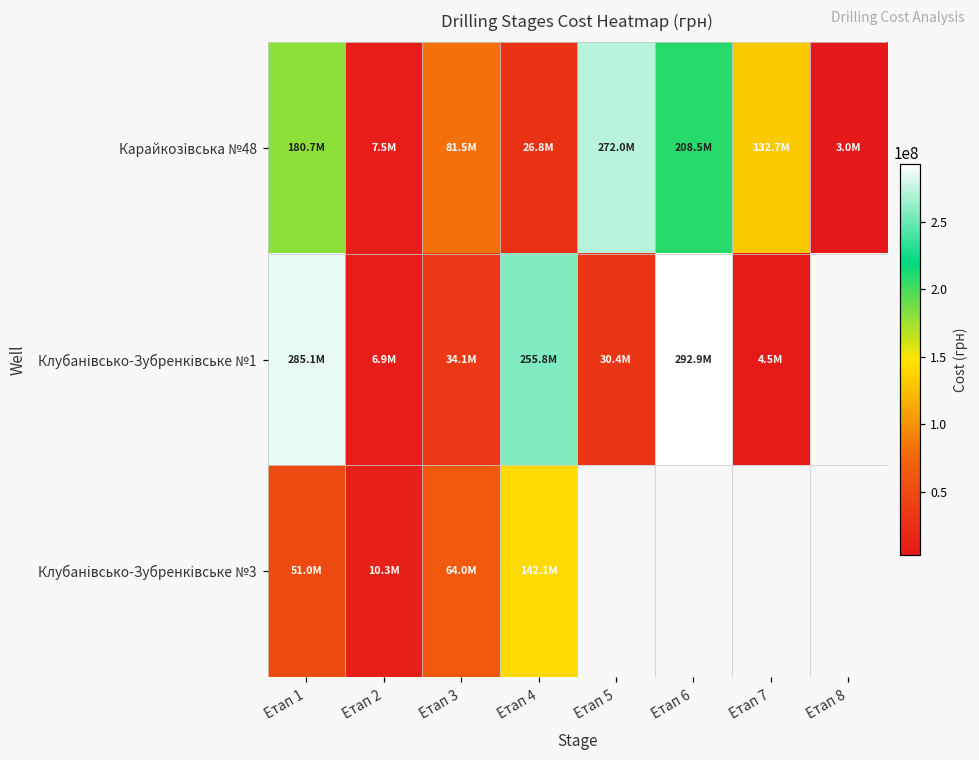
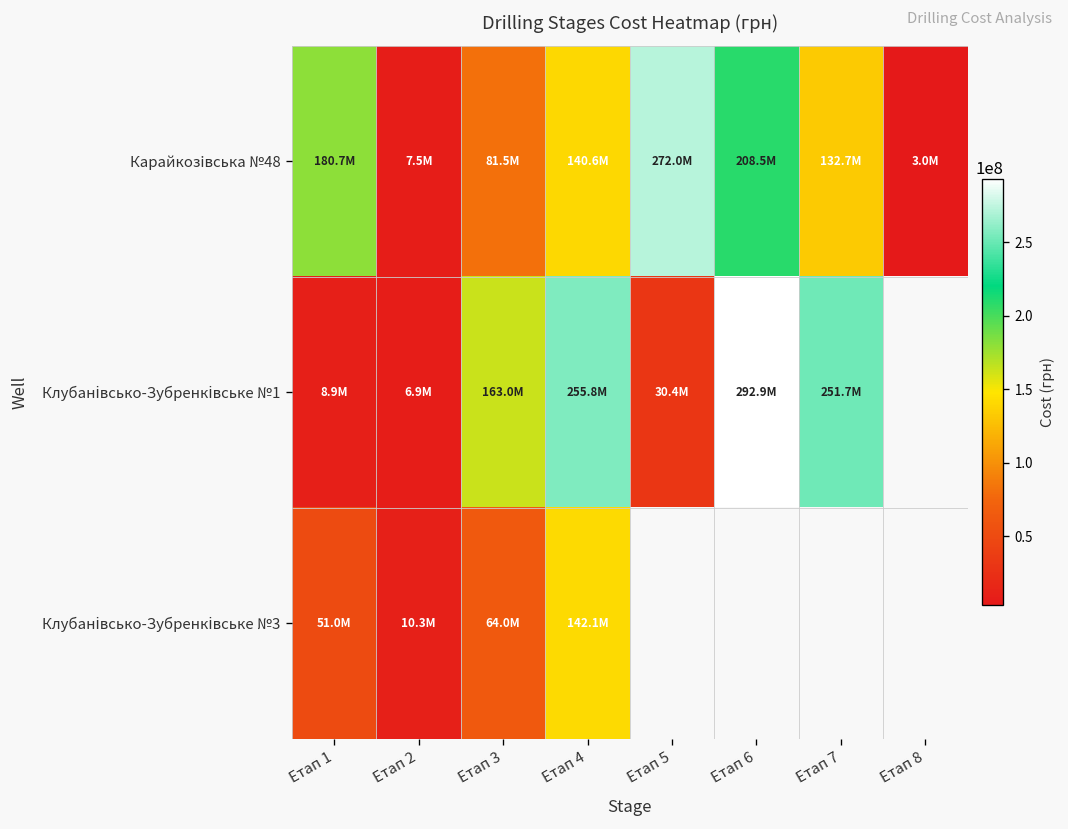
Карайкозiвська №48, Етап 4: 26.8M -> 140.6M
Клубанівсько-Зубренківське №1, Етап 1: 285.1M -> 8.9M
Клубанівсько-Зубренківське №1, Етап 3: 34.1M -> 163.0M
Клубанівсько-Зубренківське №1, Етап 7: 4.5M -> 251.7M
